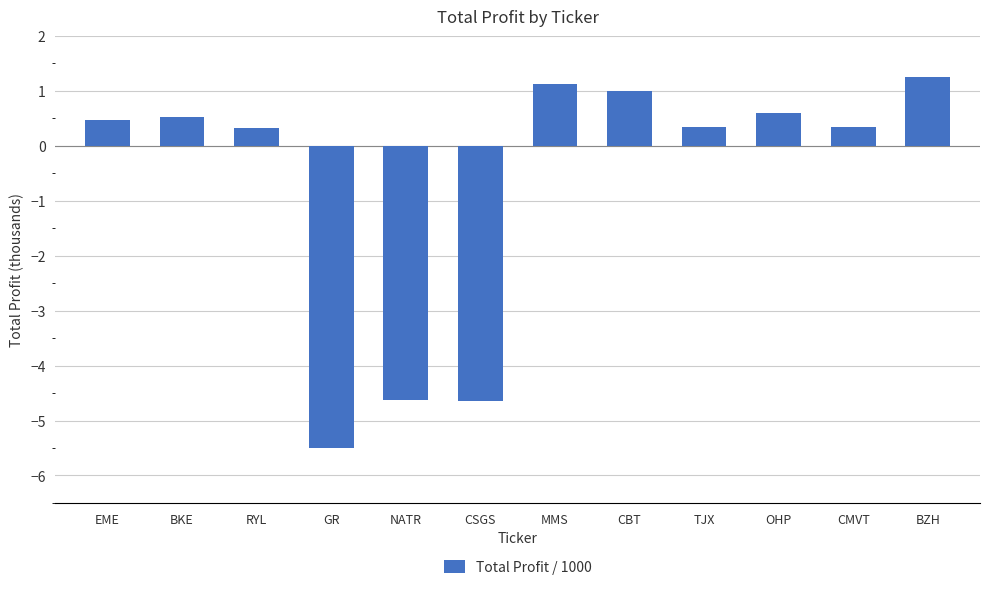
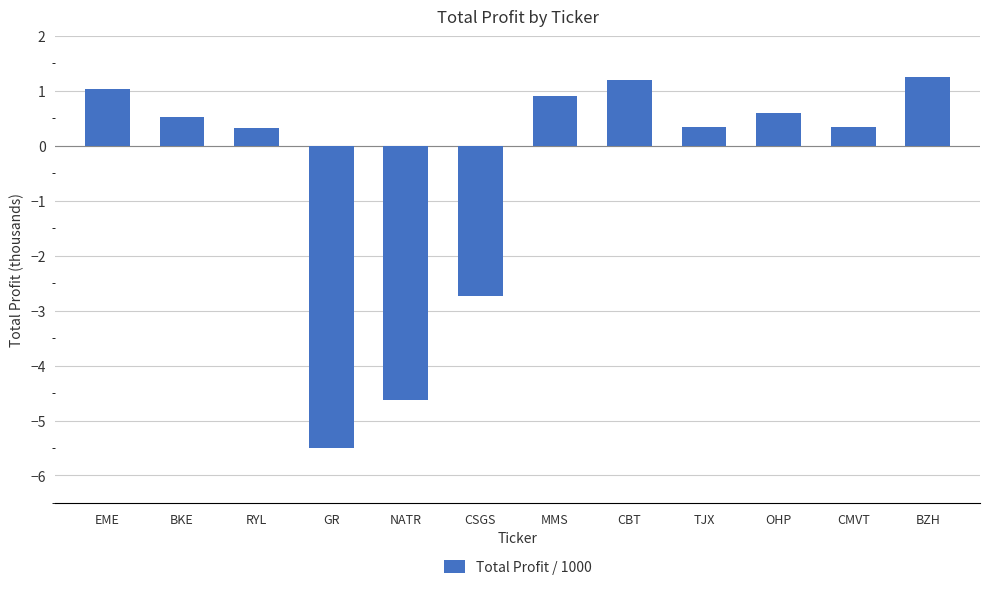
EME: 0.5 -> 1.0
CSGS: -4.6 -> -2.7
MMS: 1.1 -> 0.9
CBT: 1.0 -> 1.2
